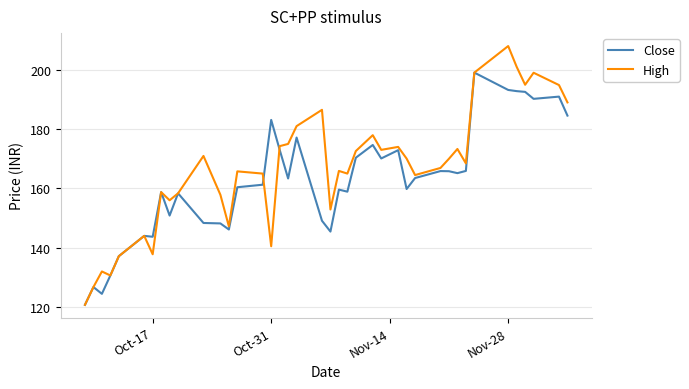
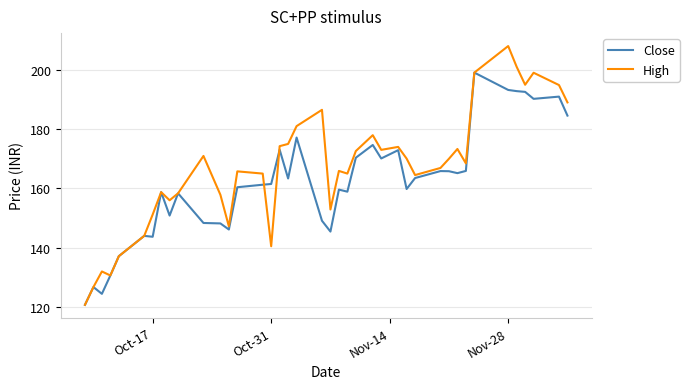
High, Oct-17: 138 -> 151
Close, Oct-31: 183 -> 162
